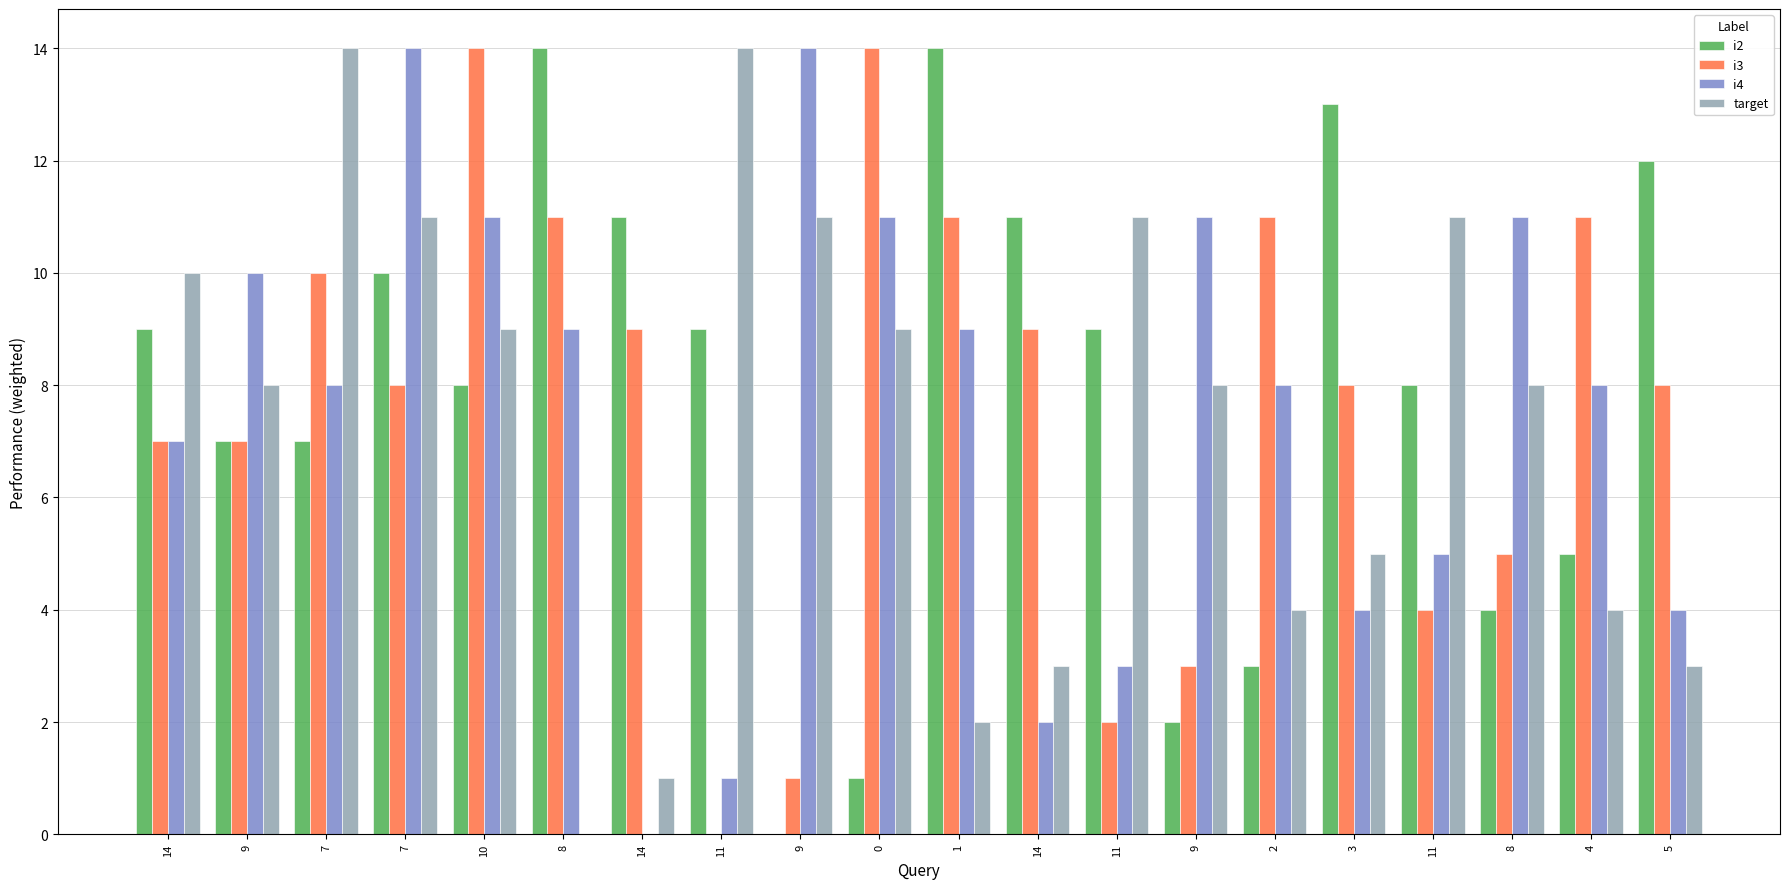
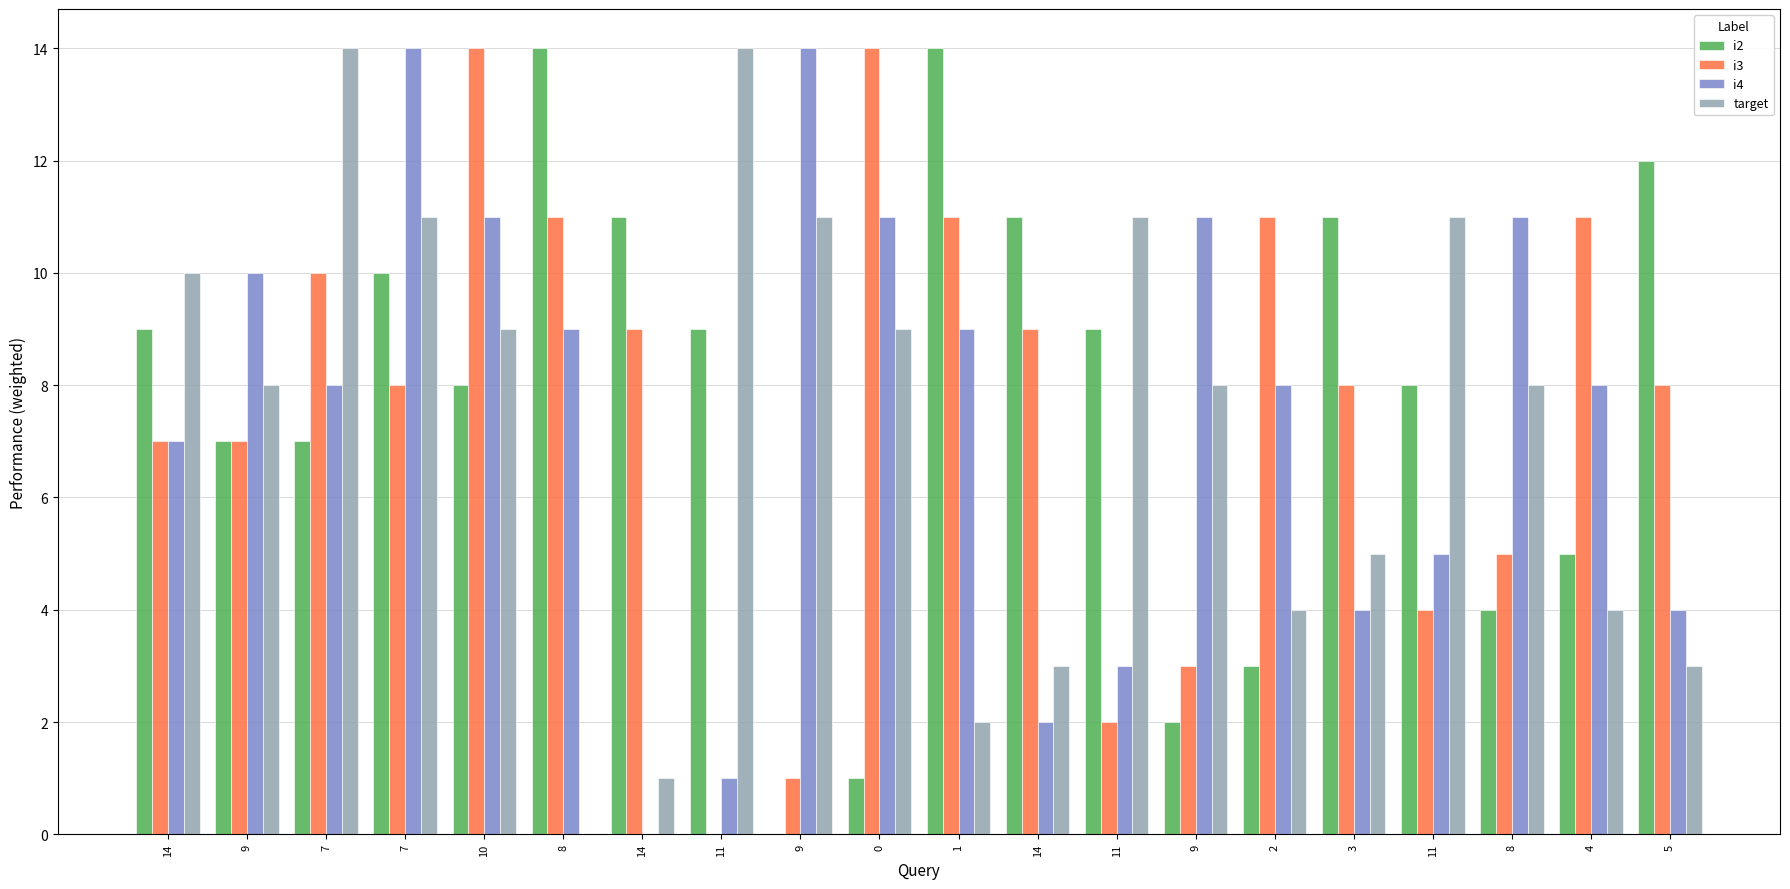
i2, 3: 13 -> 11
